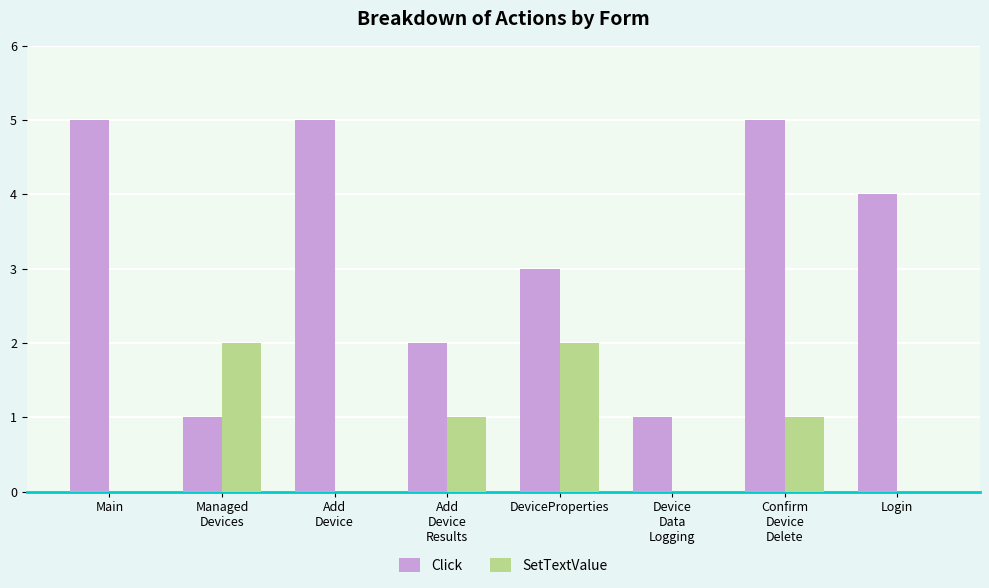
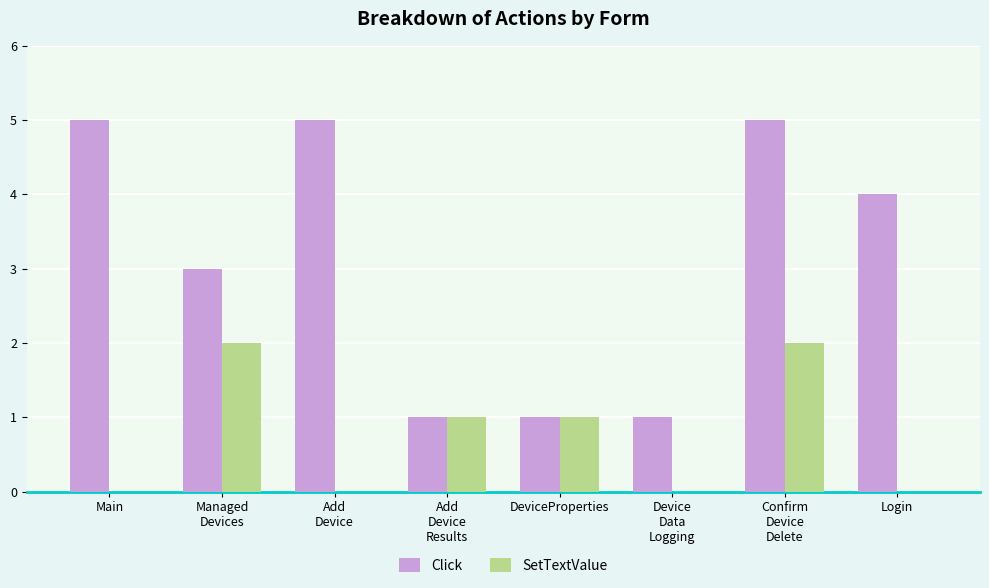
Click, Managed Devices: 1 -> 3
Click, Add Device Results: 2 -> 1
Click, DeviceProperties: 3 -> 1
SetTextValue, DeviceProperties: 2 -> 1
SetTextValue, Confirm Device Delete: 1 -> 2
